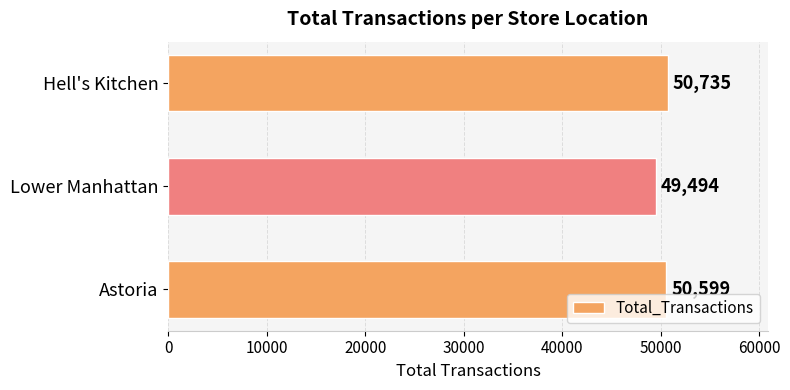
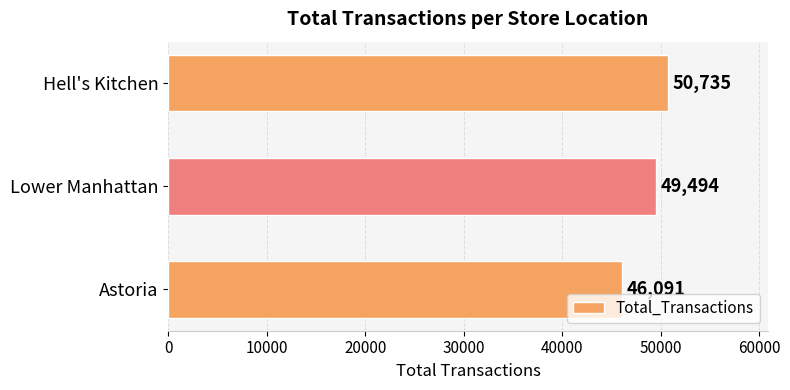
Astoria: 51000 -> 46000
